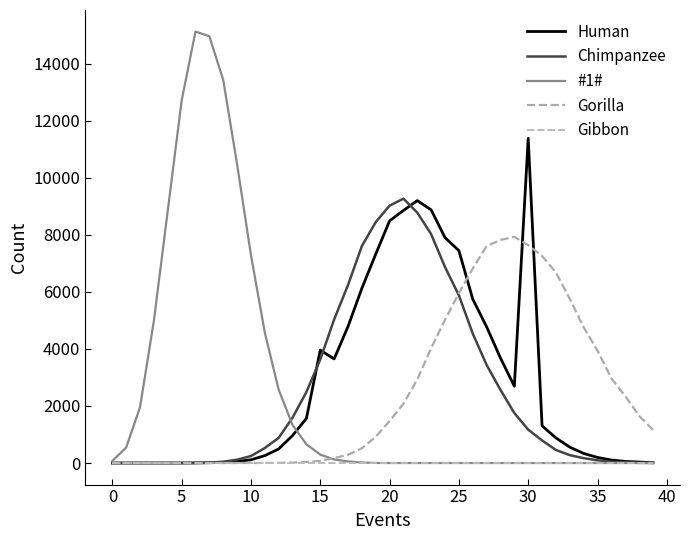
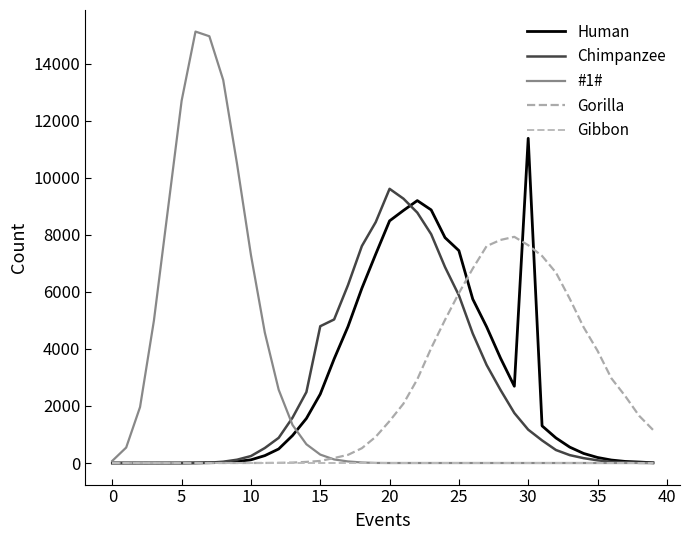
Human, 15: 4000 -> 2400
Chimpanzee, 15: 3600 -> 4800
Chimpanzee, 20: 9000 -> 9600
